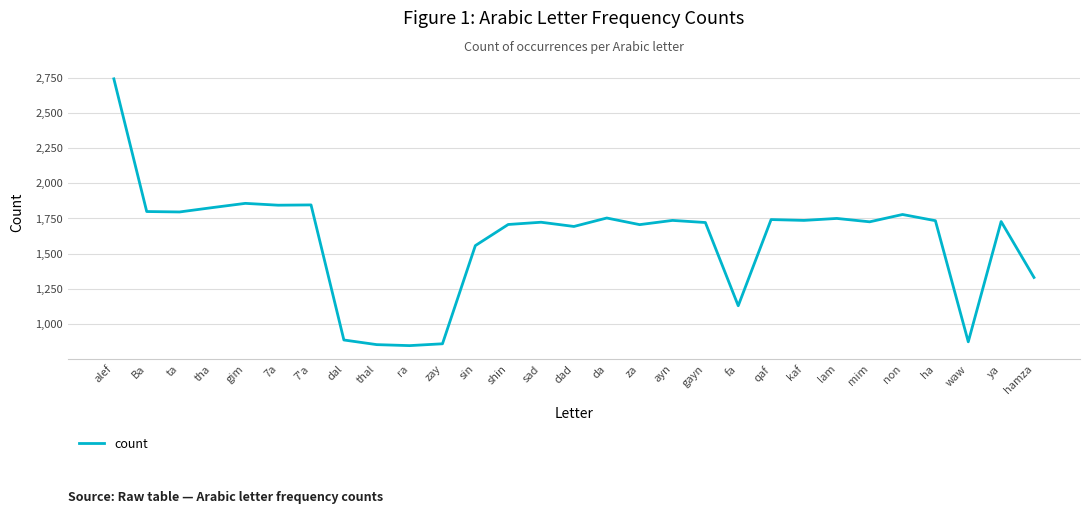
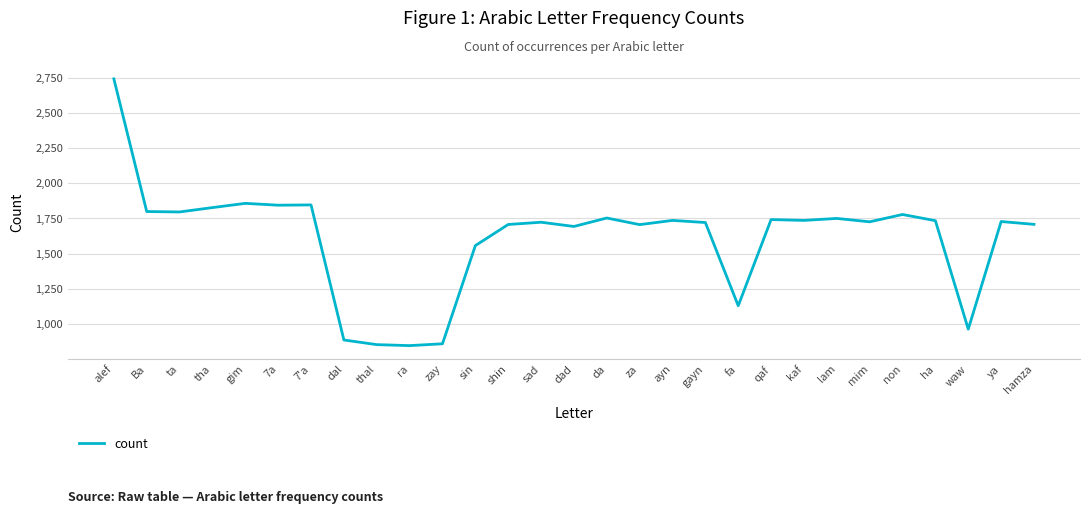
waw: 870 -> 960
hamza: 1,330 -> 1,710
